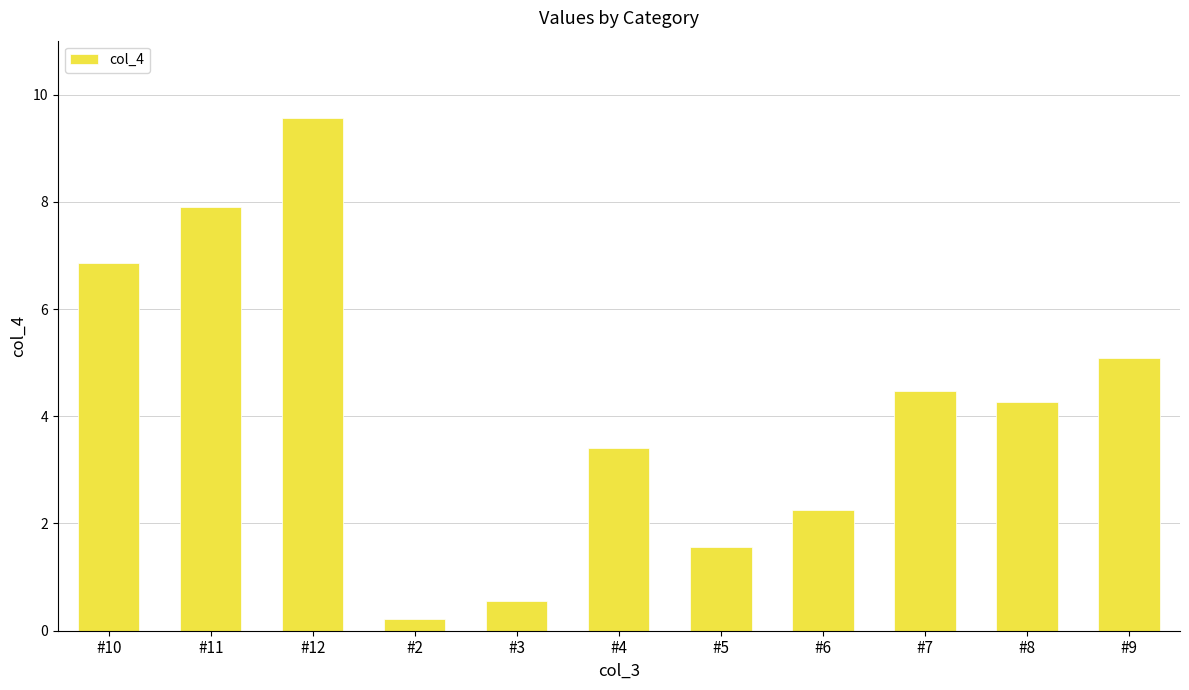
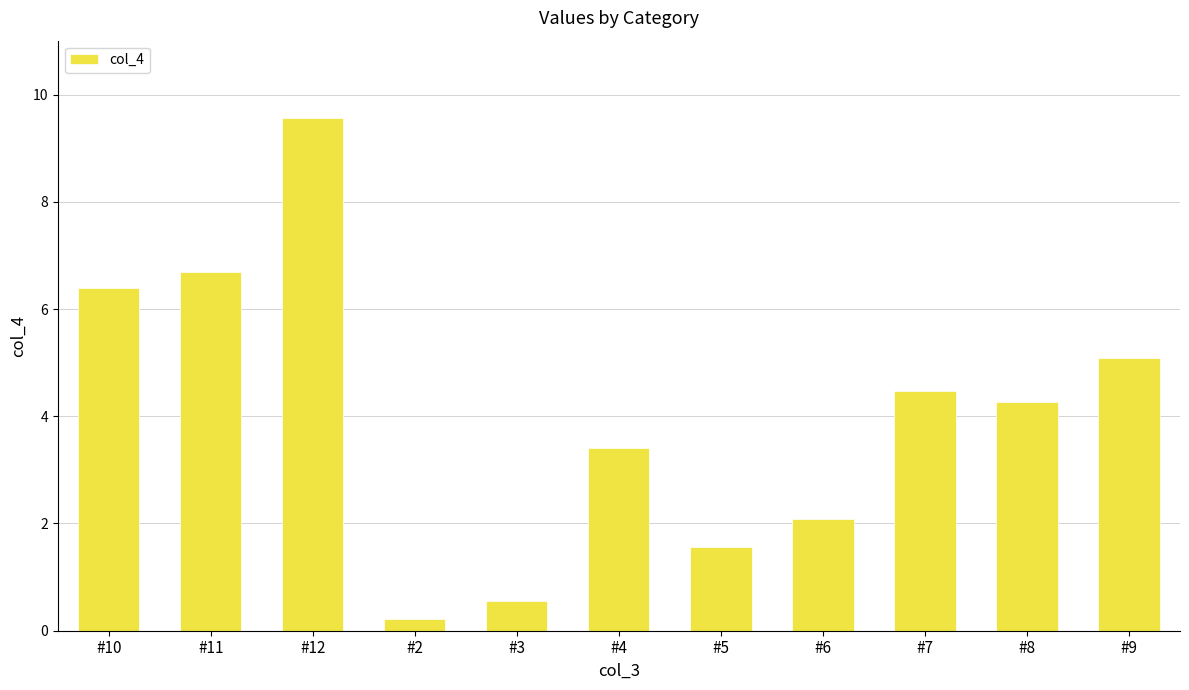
#10: 6.9 -> 6.4
#11: 7.9 -> 6.7
#6: 2.3 -> 2.1
